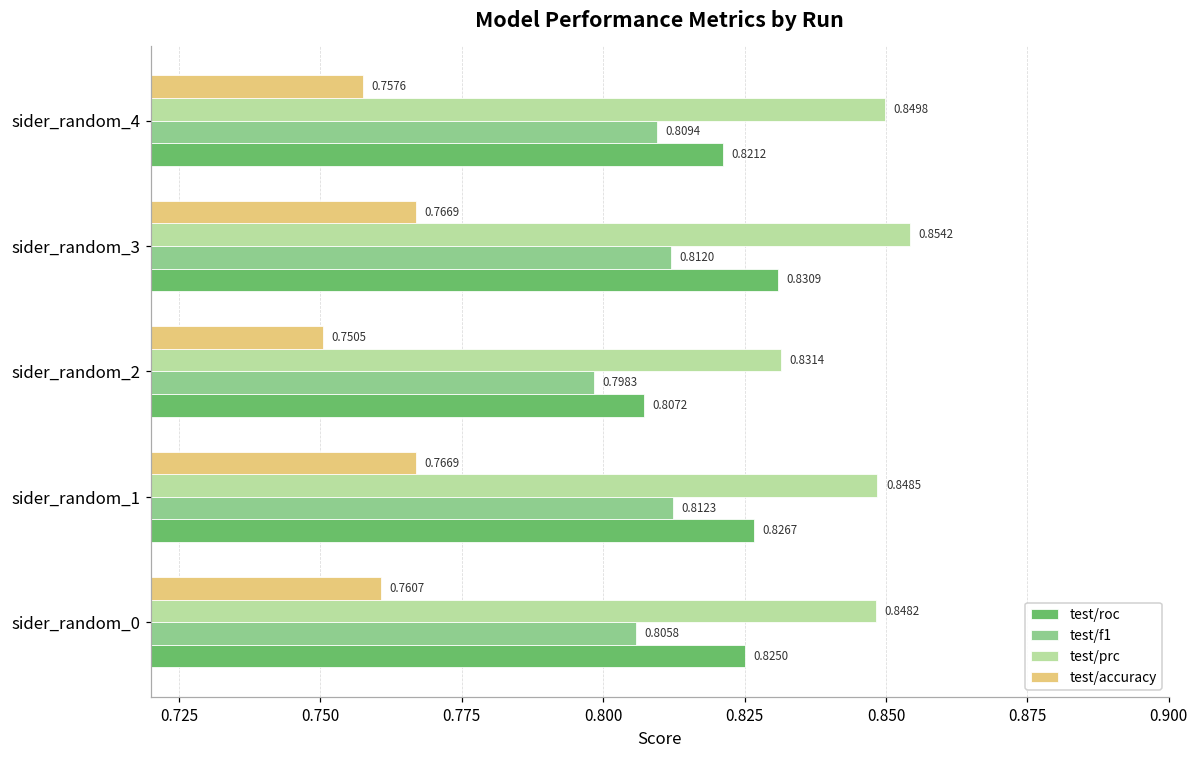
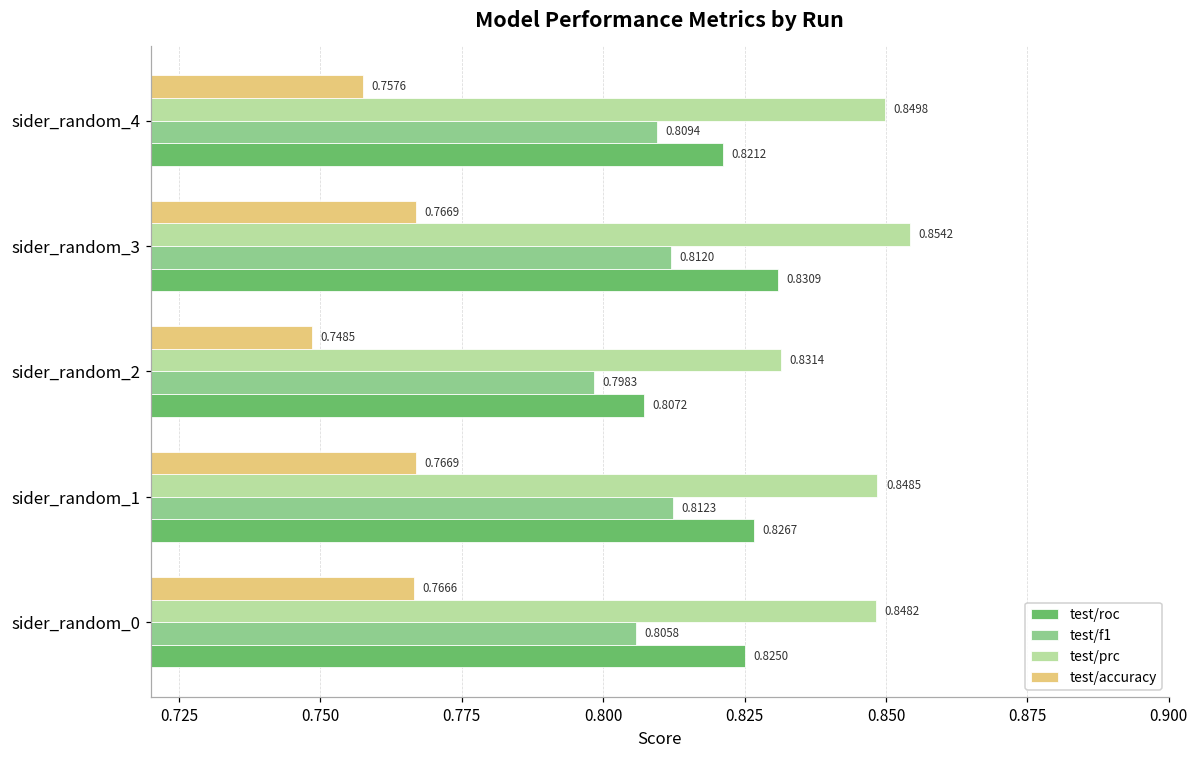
test/accuracy, sider_random_2: 0.7505 -> 0.7485
test/accuracy, sider_random_0: 0.7607 -> 0.7666
